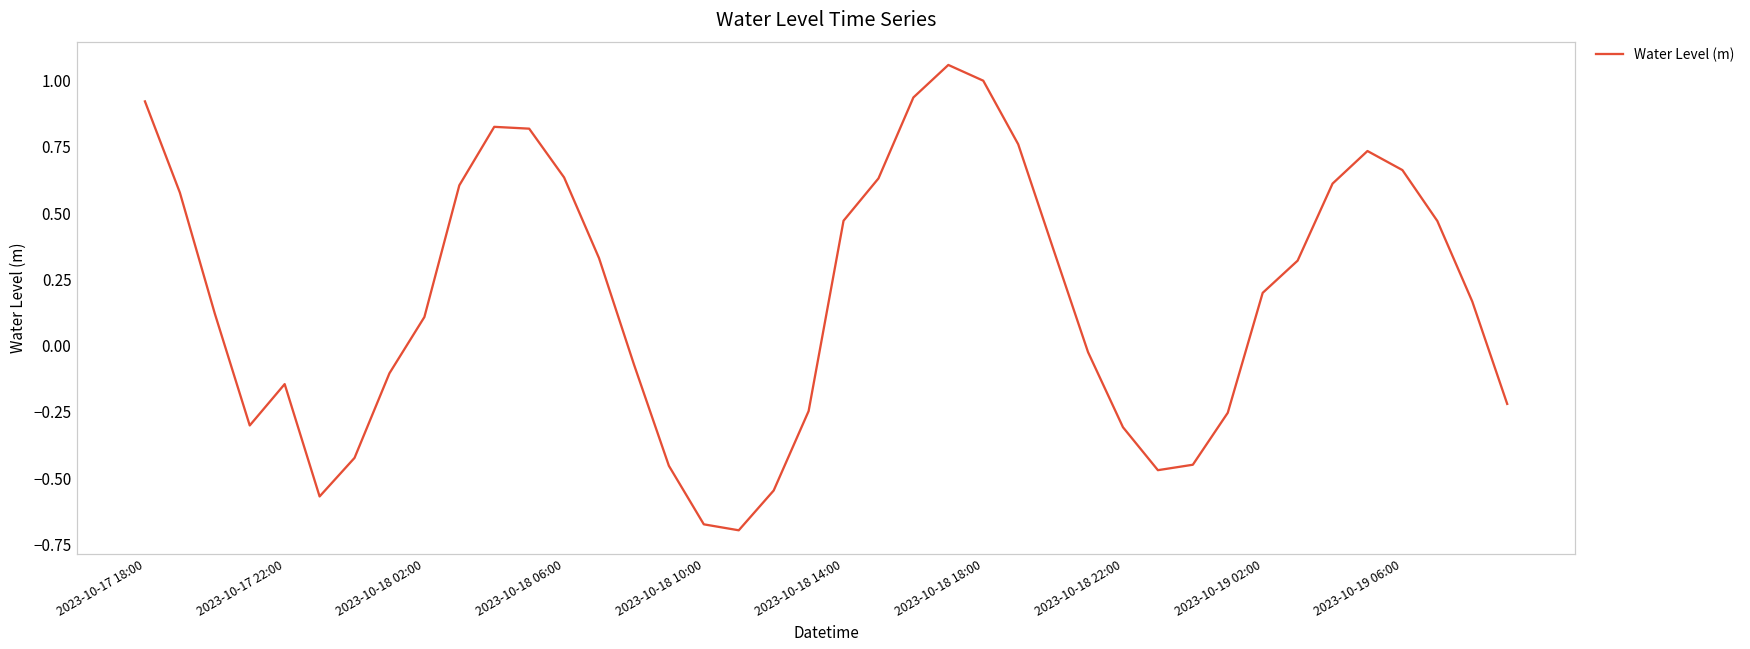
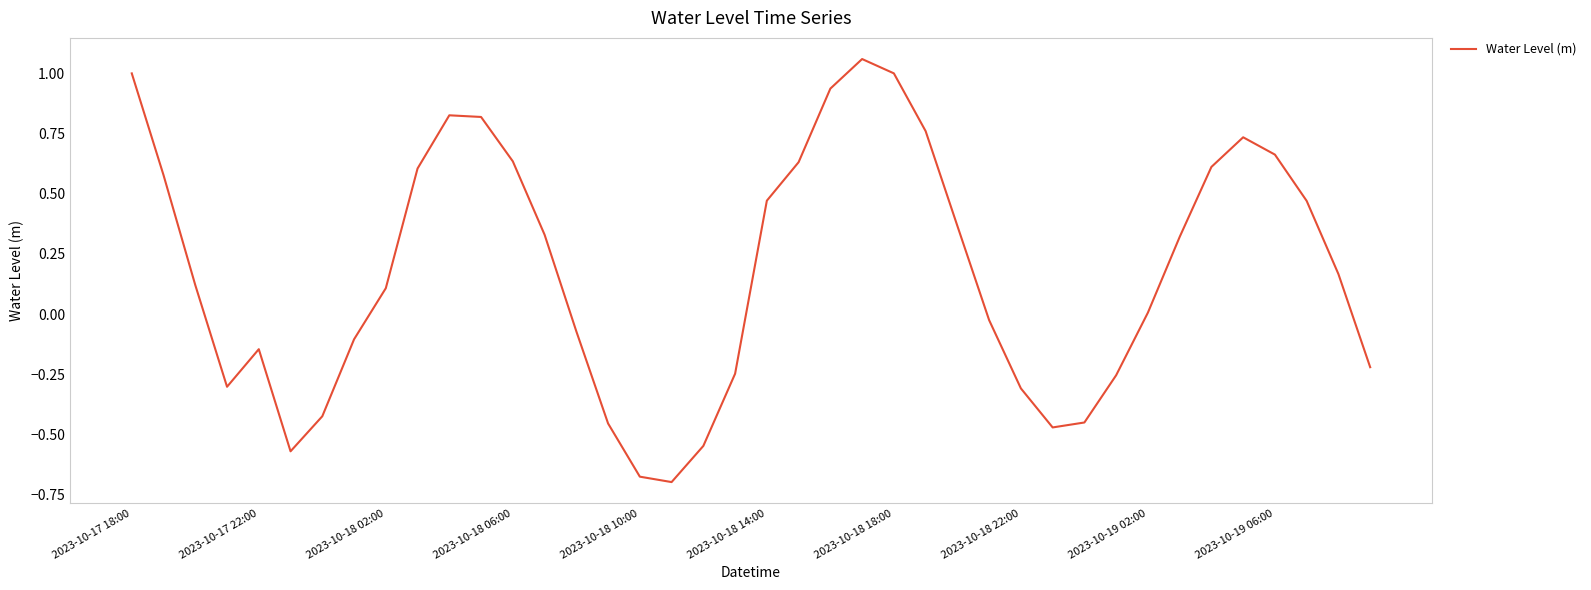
2023-10-17 18:00: 0.92 -> 1.00
2023-10-19 02:00: 0.20 -> 0.01
